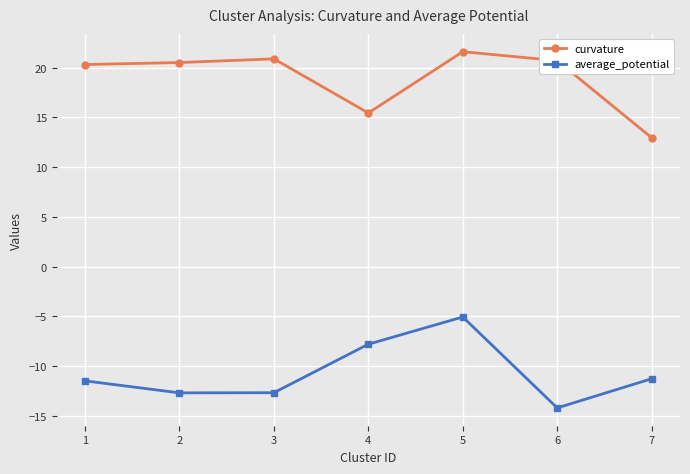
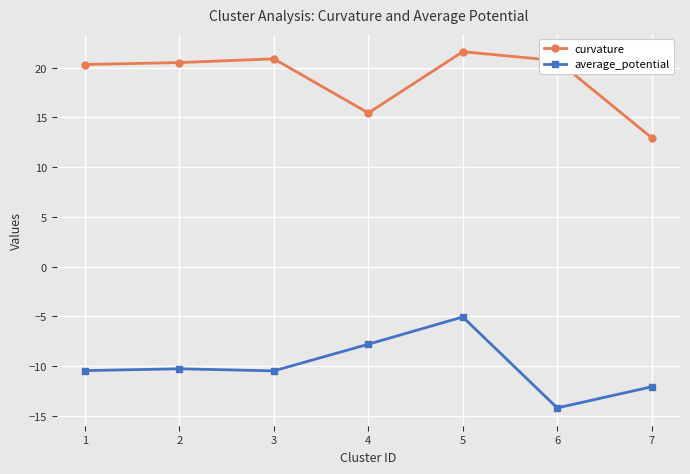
average_potential, 1: -11 -> -10
average_potential, 2: -13 -> -10
average_potential, 3: -13 -> -10
average_potential, 7: -11 -> -12
